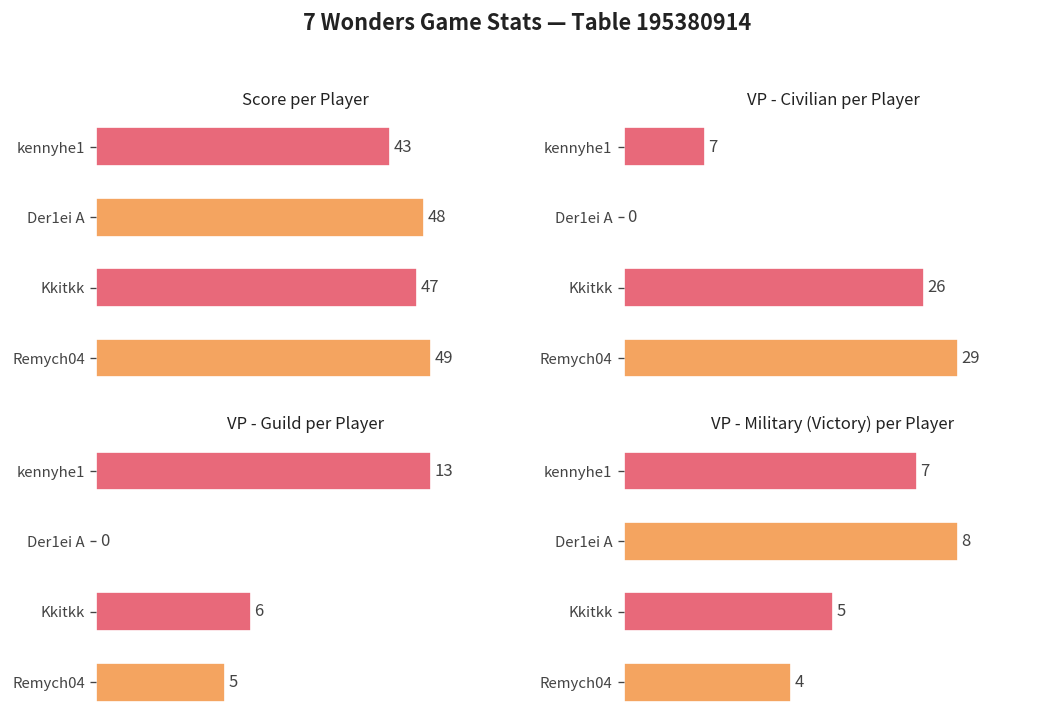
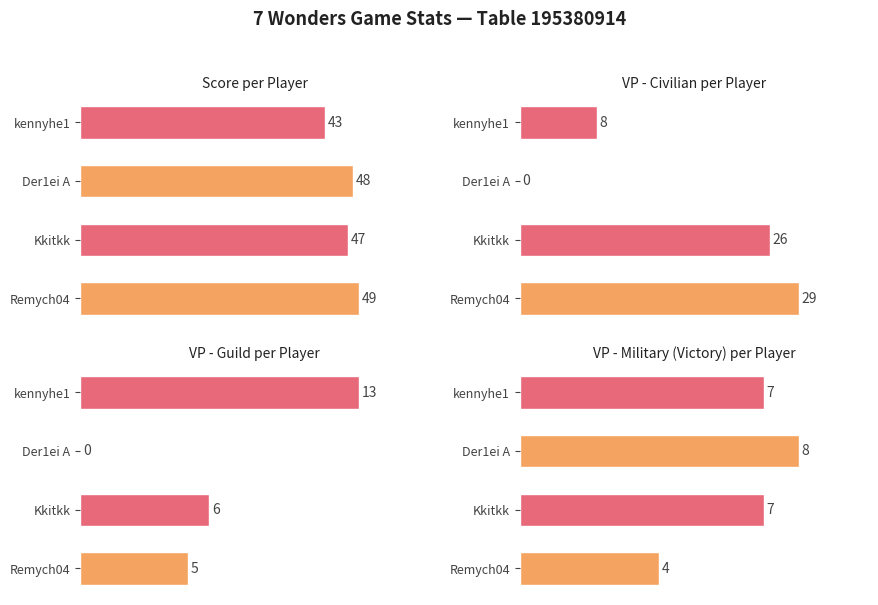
VP - Civilian per Player, kennyhe1: 7 -> 8
VP - Military (Victory) per Player, Kkitkk: 5 -> 7
